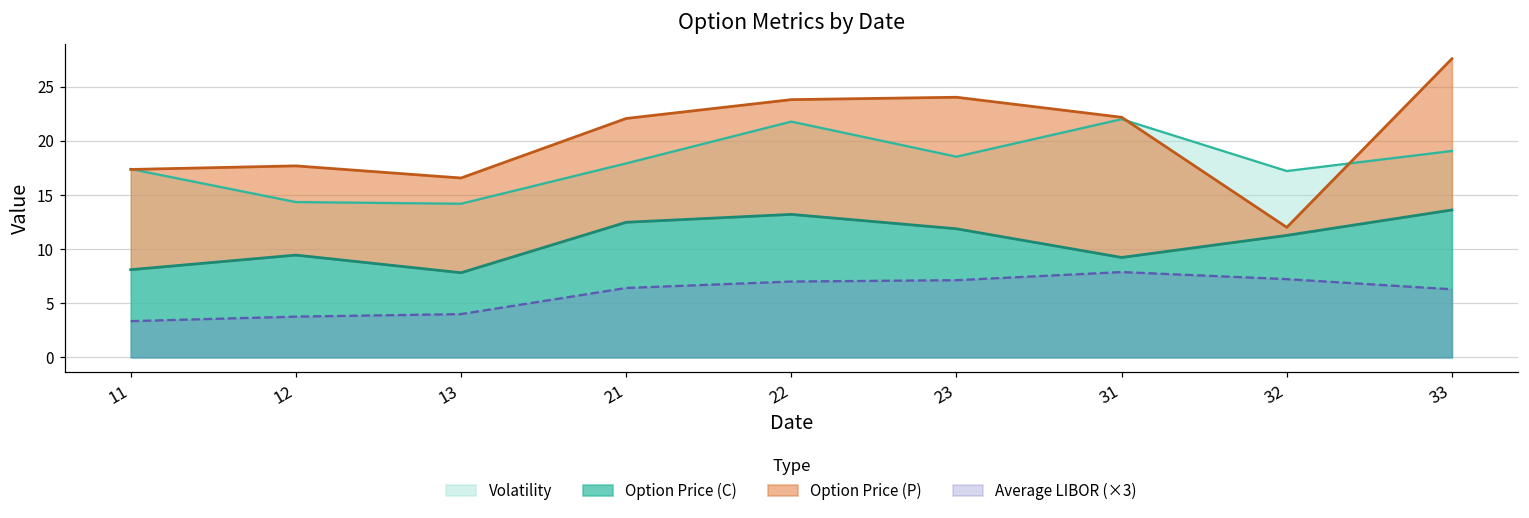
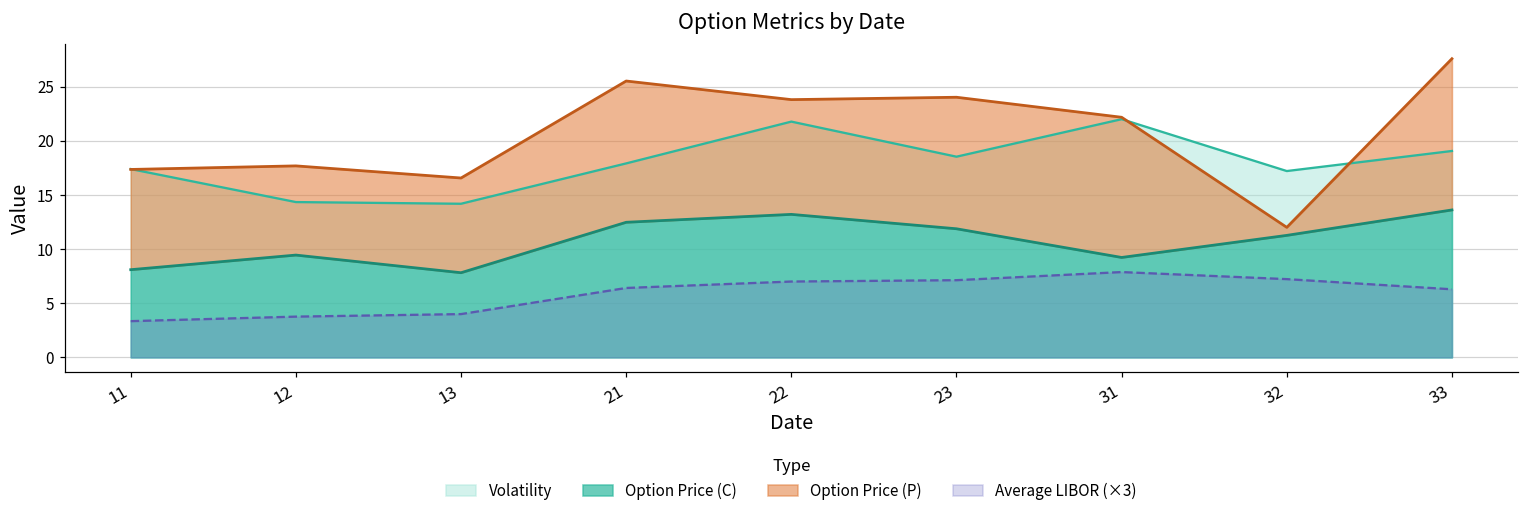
Option Price (P), 21: 10 -> 13
